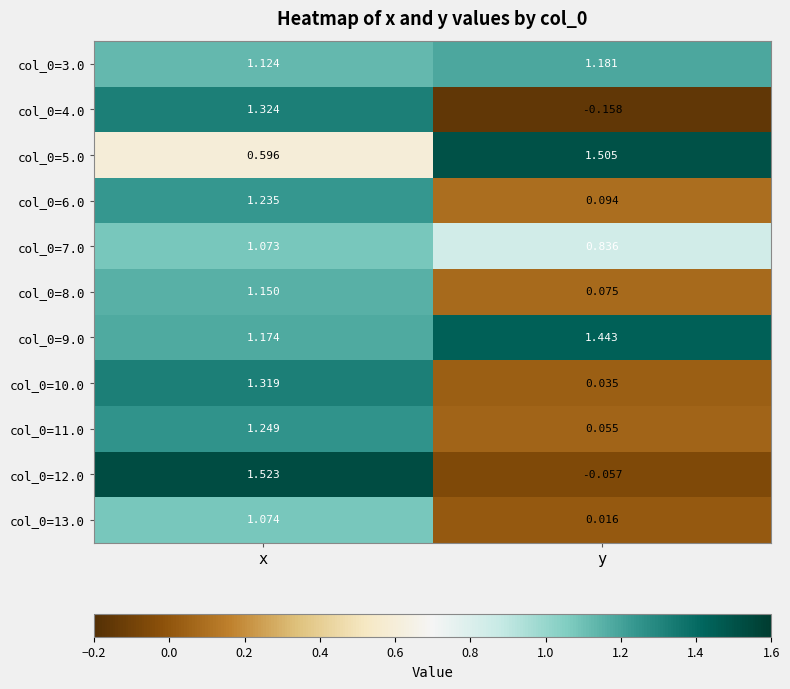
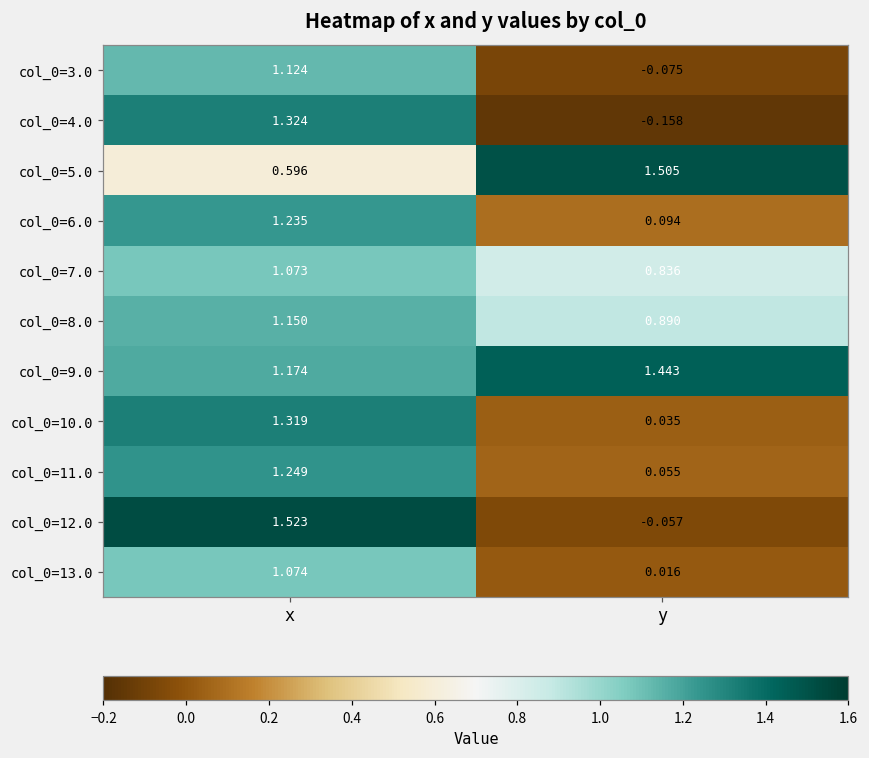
col_0=3.0, y: 1.181 -> -0.075
col_0=8.0, y: 0.075 -> 0.890
